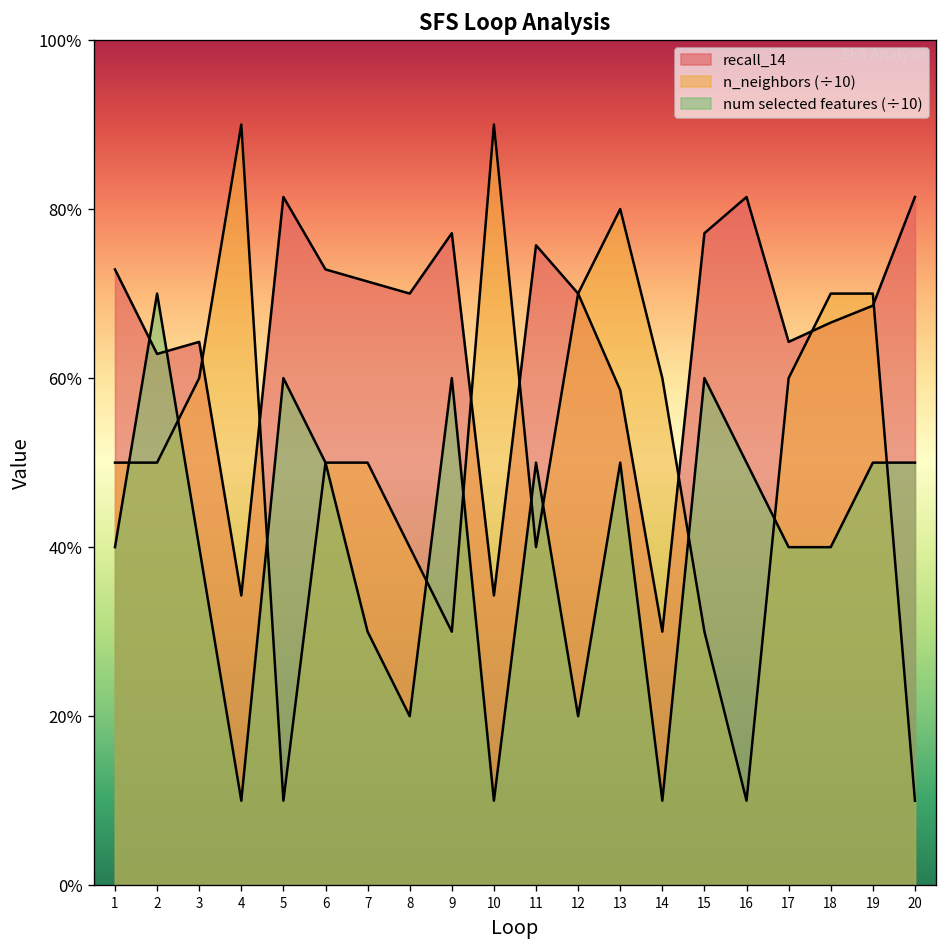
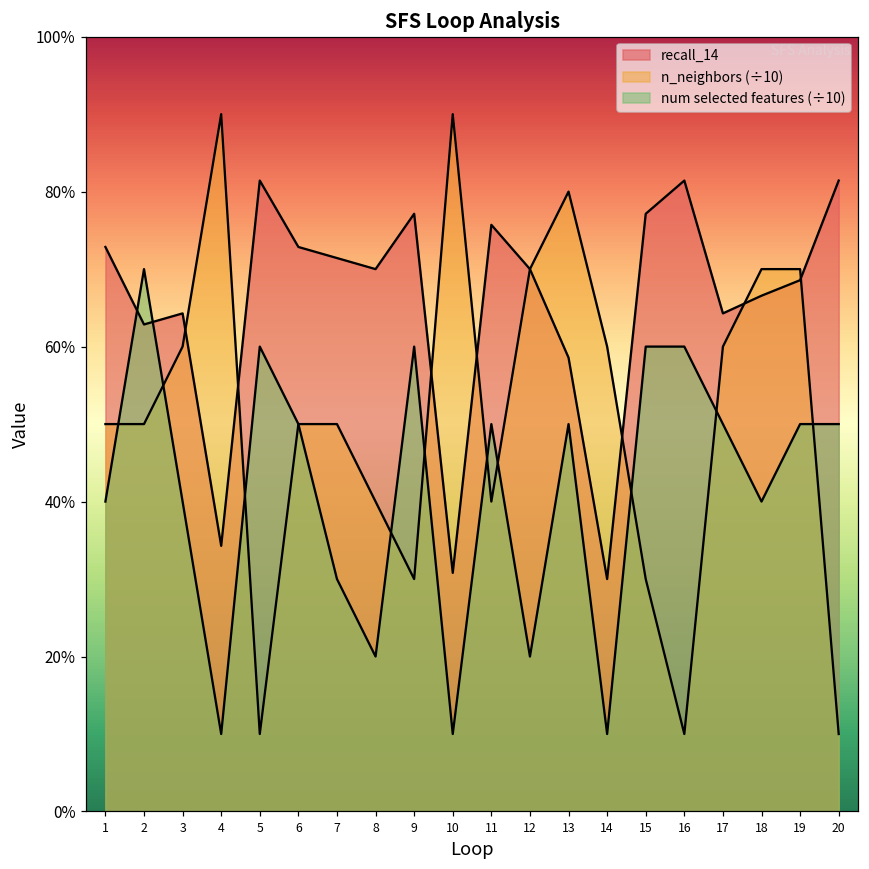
recall_14, 10: 34% -> 31%
num selected features (÷10), 16: 50% -> 60%
num selected features (÷10), 17: 40% -> 50%
